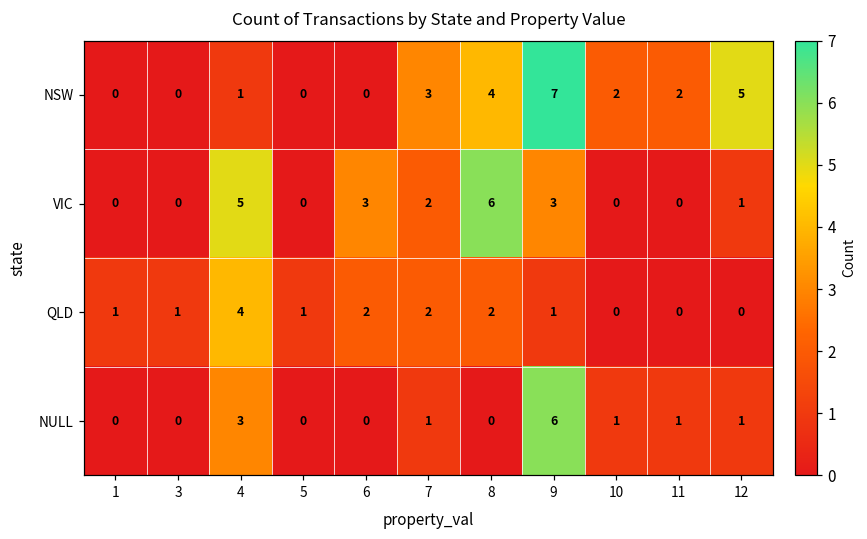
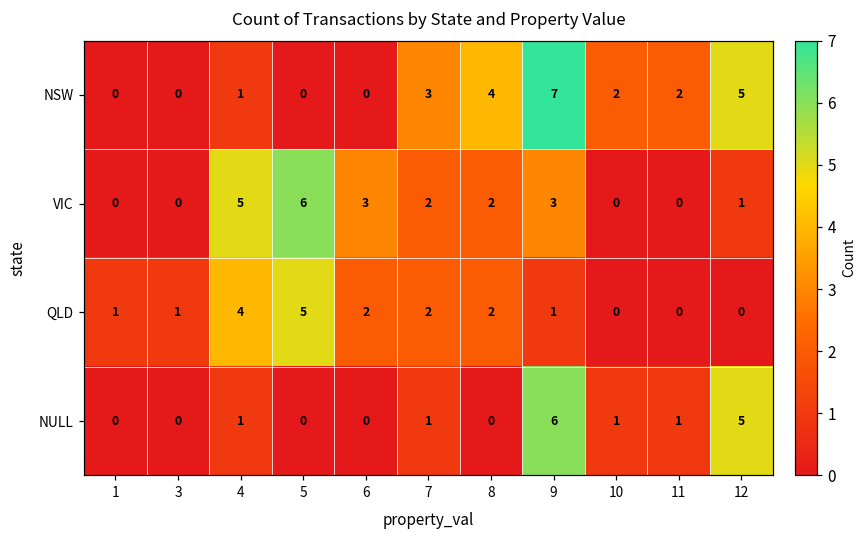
VIC, 5: 0 -> 6
VIC, 8: 6 -> 2
QLD, 5: 1 -> 5
NULL, 4: 3 -> 1
NULL, 12: 1 -> 5
